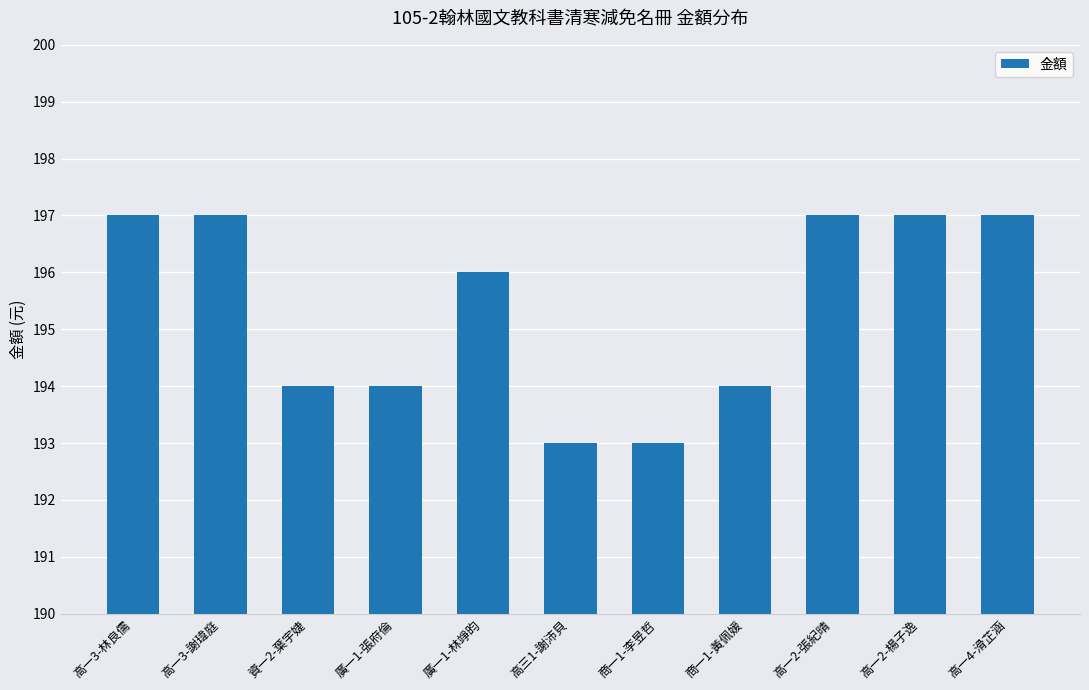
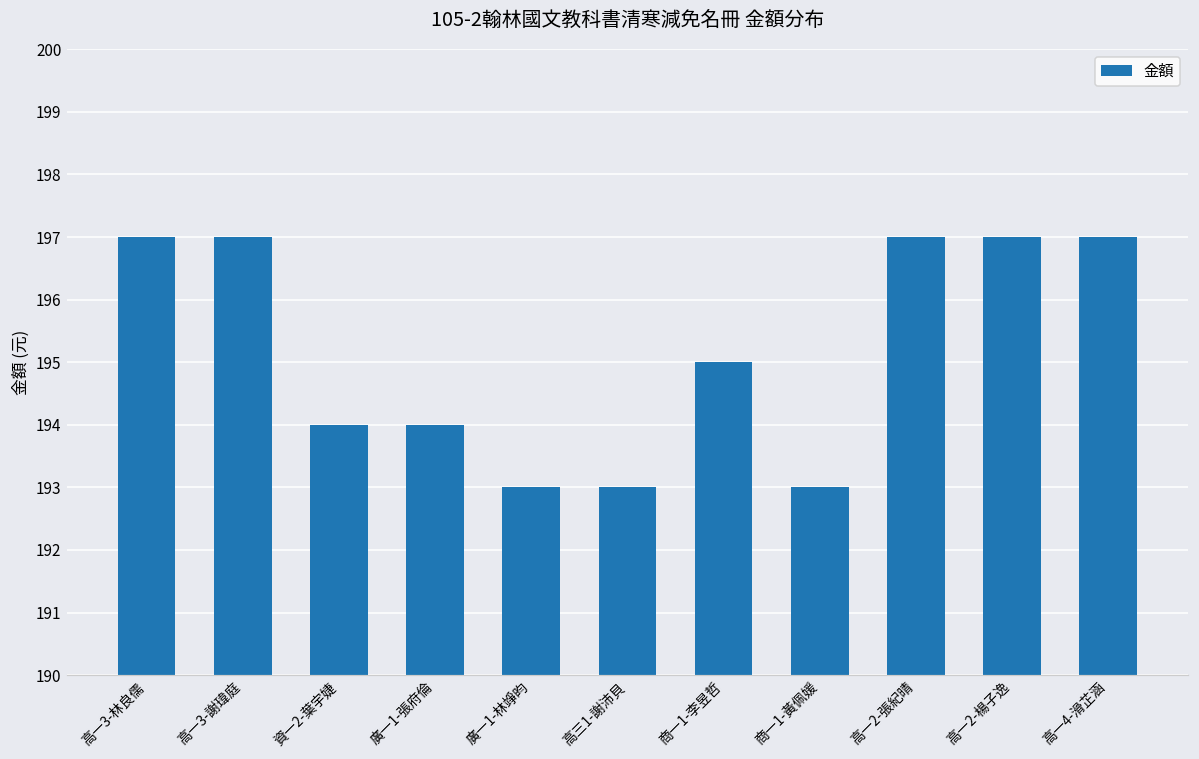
廣一1-林竫昀: 196 -> 193
商一1-李昱哲: 193 -> 195
商一1-黃佩媛: 194 -> 193
